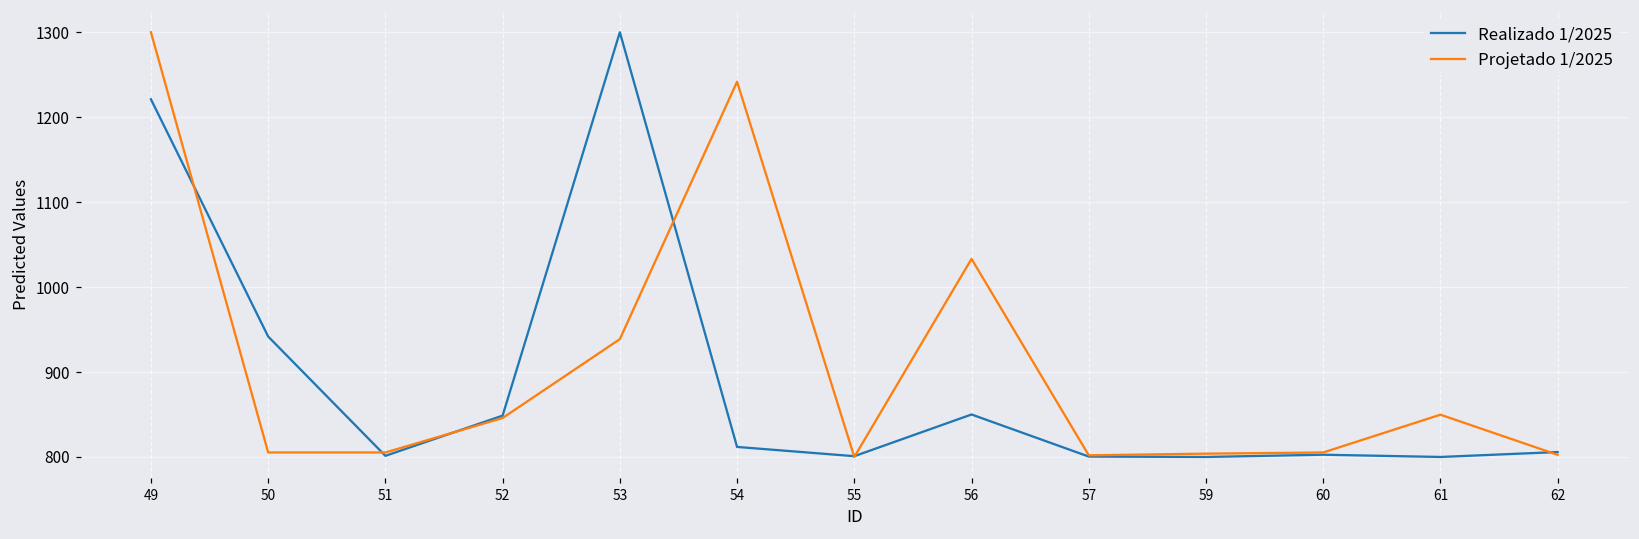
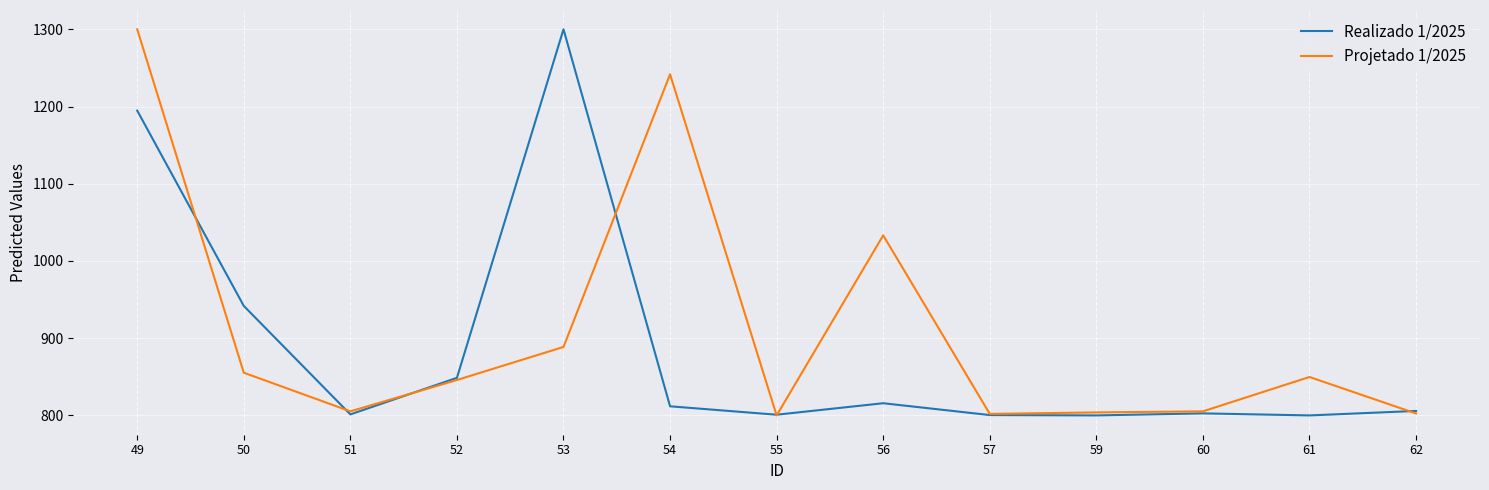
Realizado 1/2025, 49: 1220 -> 1190
Projetado 1/2025, 50: 810 -> 860
Projetado 1/2025, 53: 940 -> 890
Realizado 1/2025, 56: 850 -> 820
